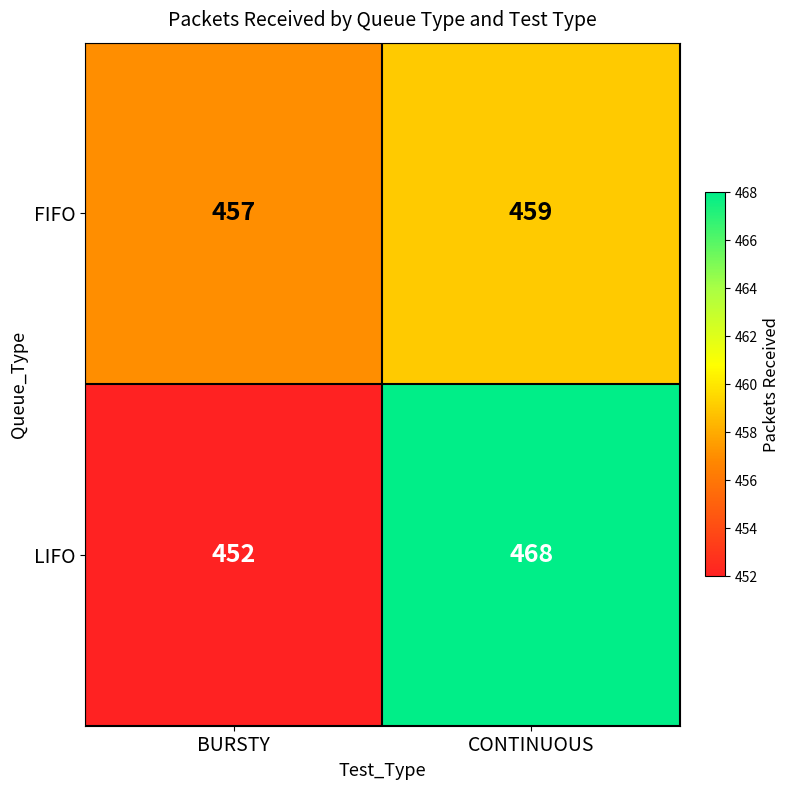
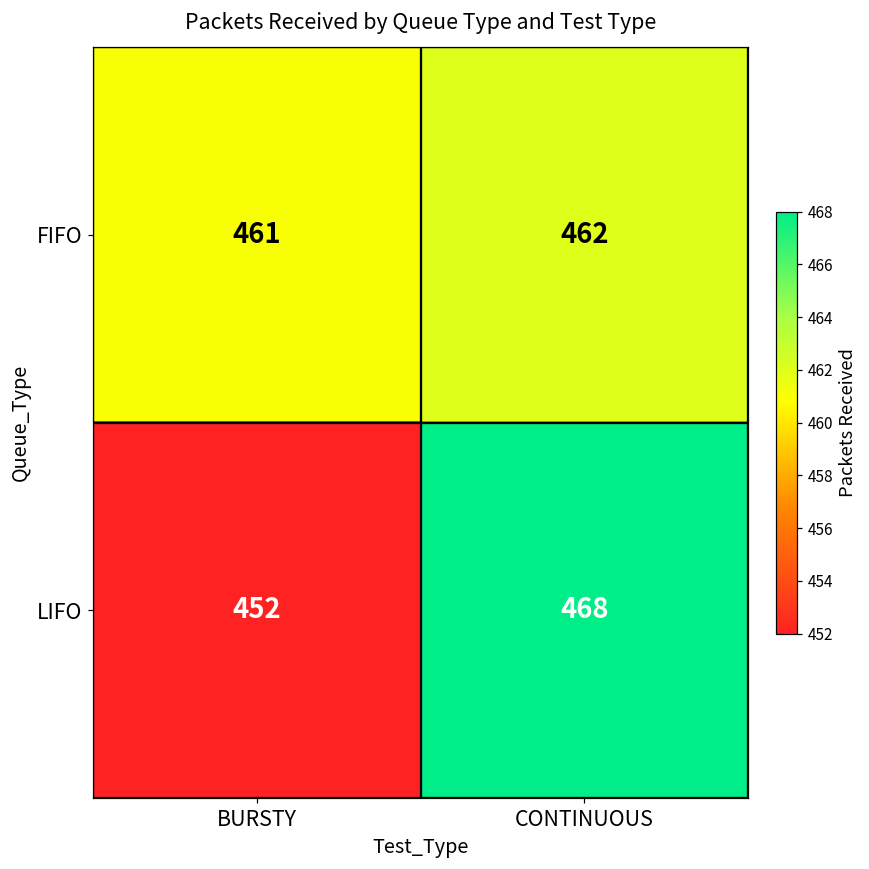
FIFO, BURSTY: 457 -> 461
FIFO, CONTINUOUS: 459 -> 462
